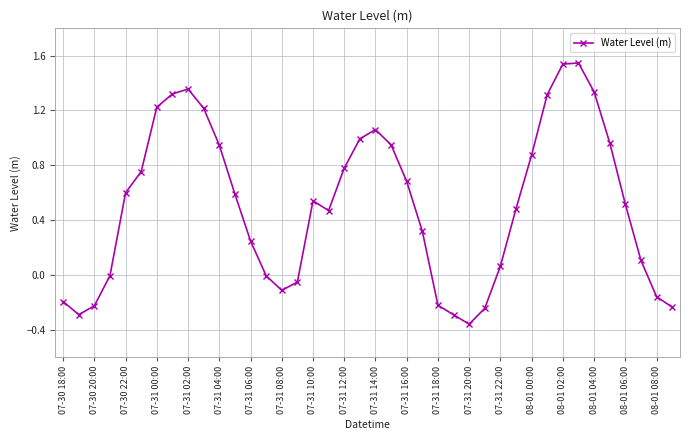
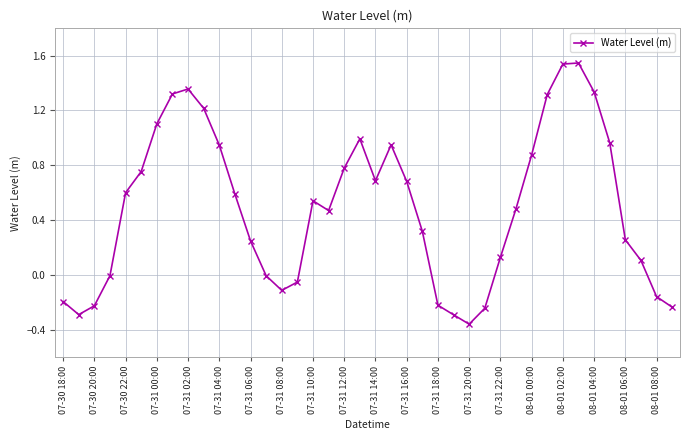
07-31 00:00: 1.22 -> 1.10
07-31 14:00: 1.06 -> 0.69
07-31 22:00: 0.06 -> 0.13
08-01 06:00: 0.52 -> 0.26
